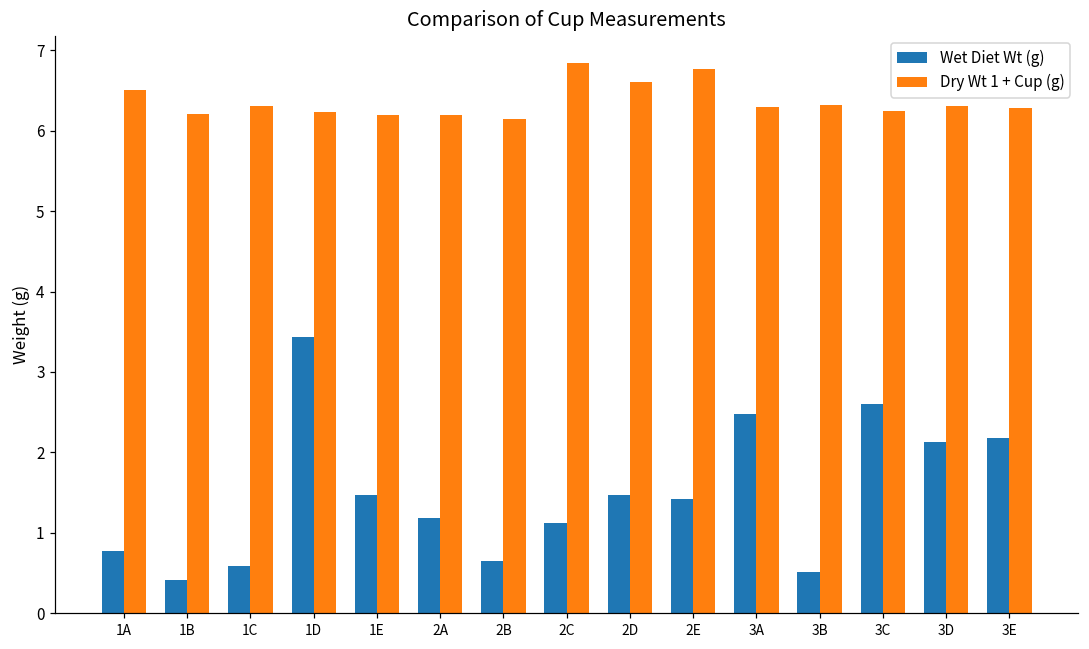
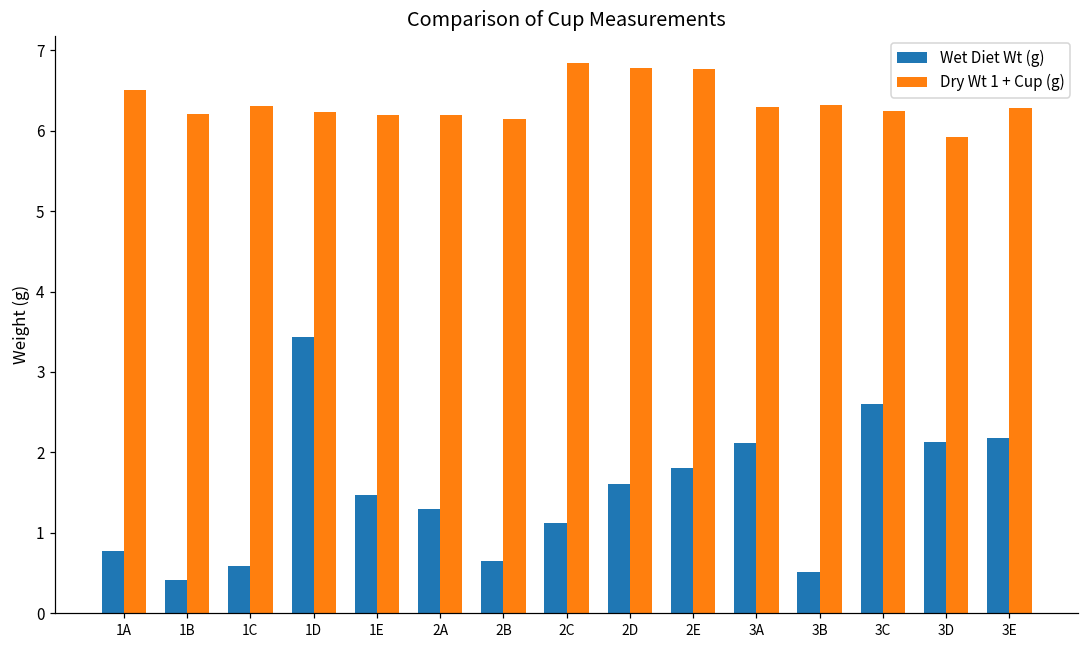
Wet Diet Wt (g), 2A: 1.2 -> 1.3
Wet Diet Wt (g), 2D: 1.5 -> 1.6
Dry Wt 1 + Cup (g), 2D: 6.6 -> 6.8
Wet Diet Wt (g), 2E: 1.4 -> 1.8
Wet Diet Wt (g), 3A: 2.5 -> 2.1
Dry Wt 1 + Cup (g), 3D: 6.3 -> 5.9
